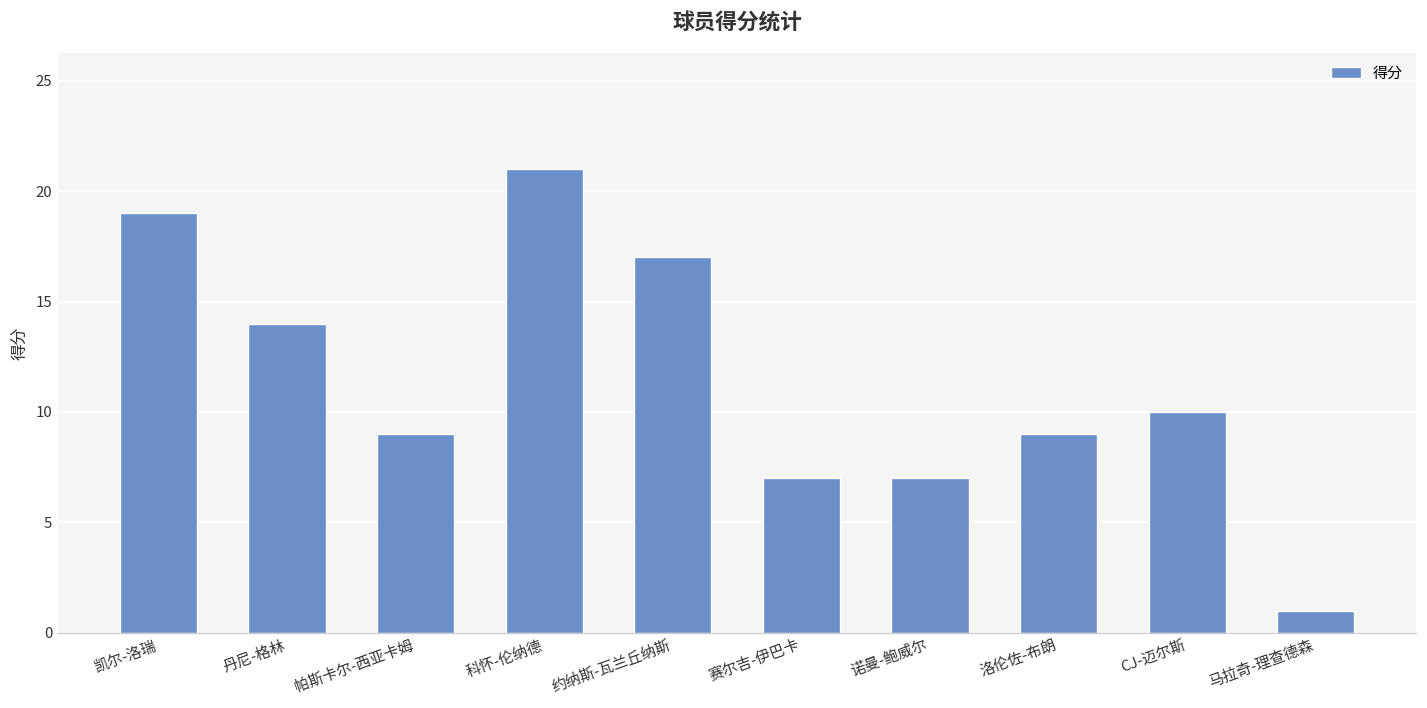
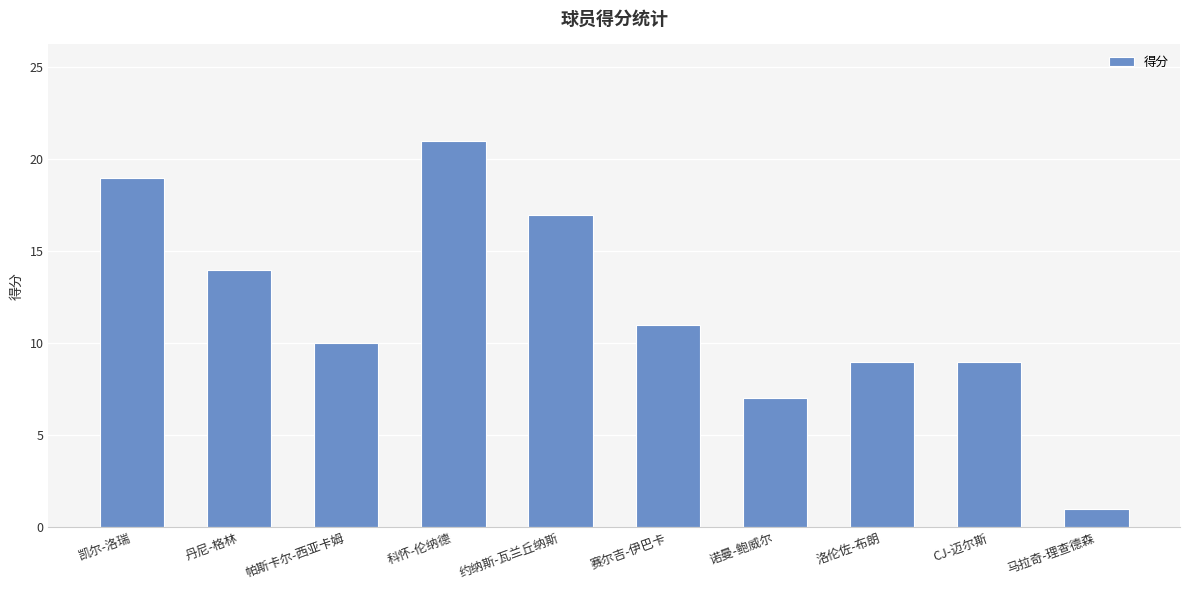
帕斯卡尔-西亚卡姆: 9 -> 10
赛尔吉-伊巴卡: 7 -> 11
CJ-迈尔斯: 10 -> 9
